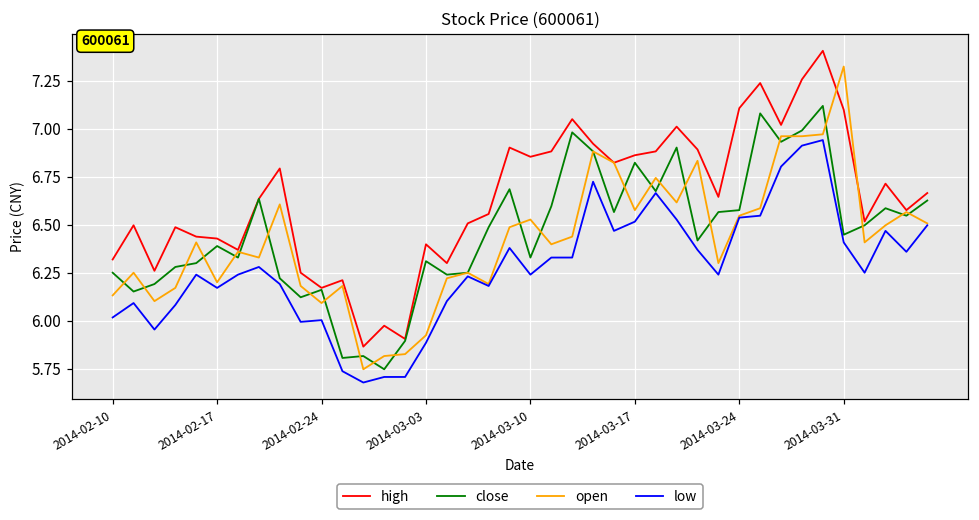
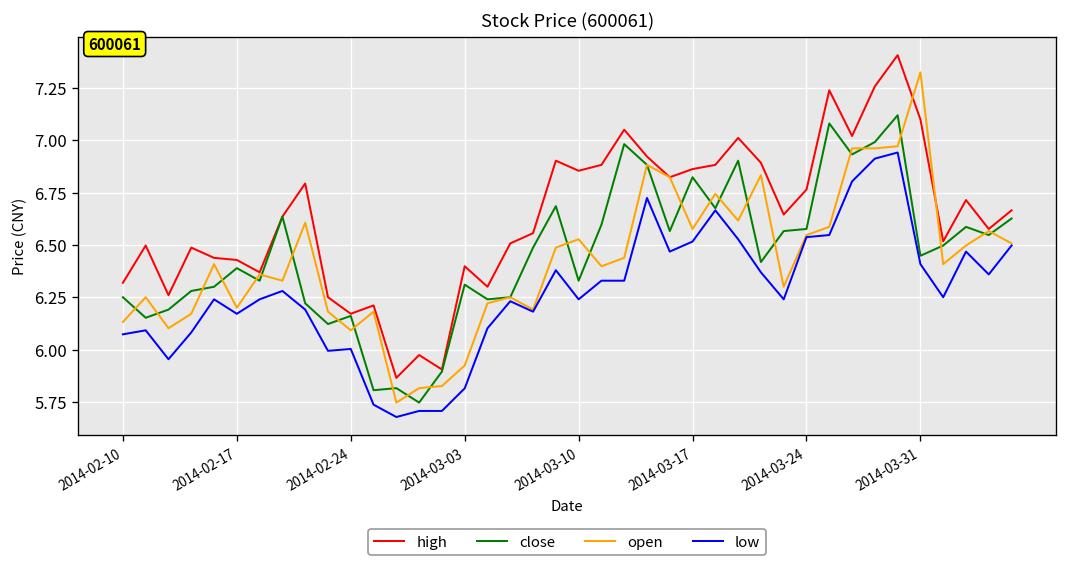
low, 2014-02-10: 6.02 -> 6.07
low, 2014-03-03: 5.89 -> 5.82
high, 2014-03-24: 7.11 -> 6.76
